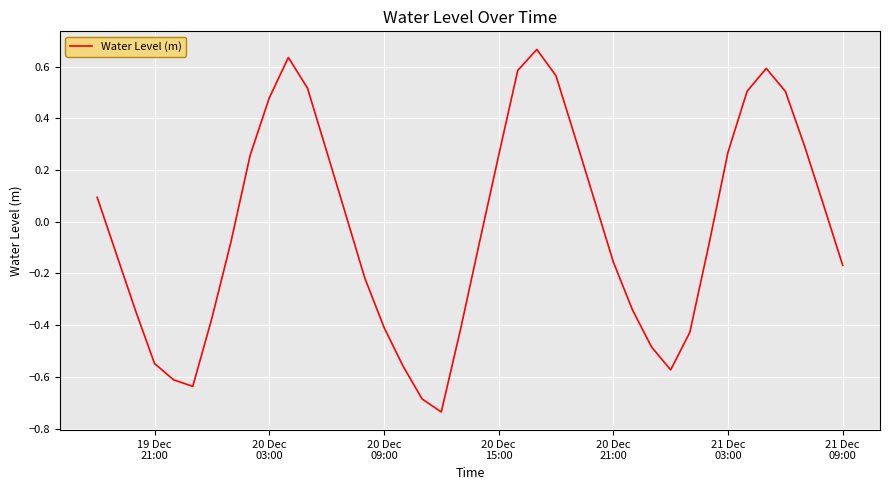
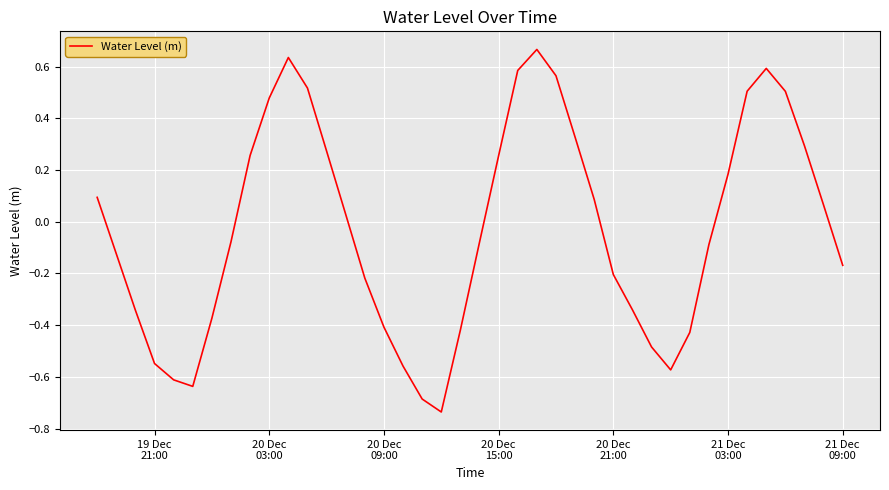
20 Dec 21:00: -0.16 -> -0.20
21 Dec 03:00: 0.27 -> 0.18
